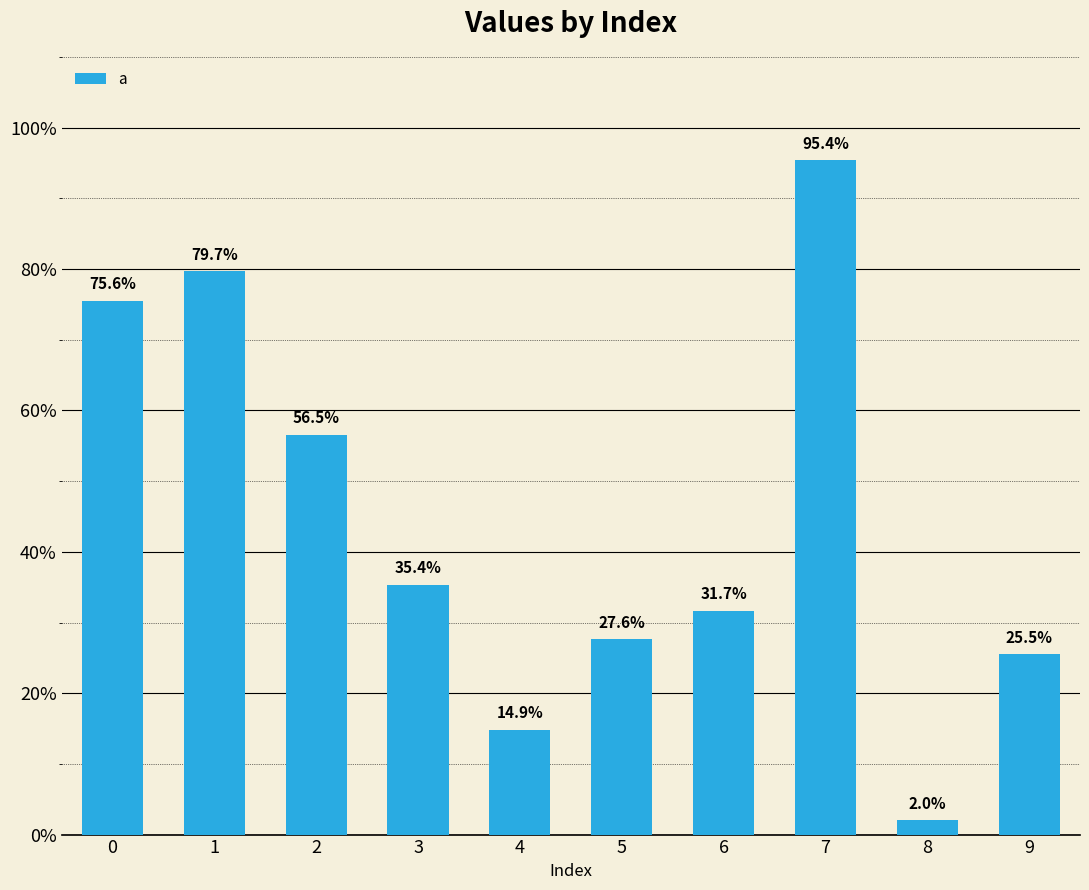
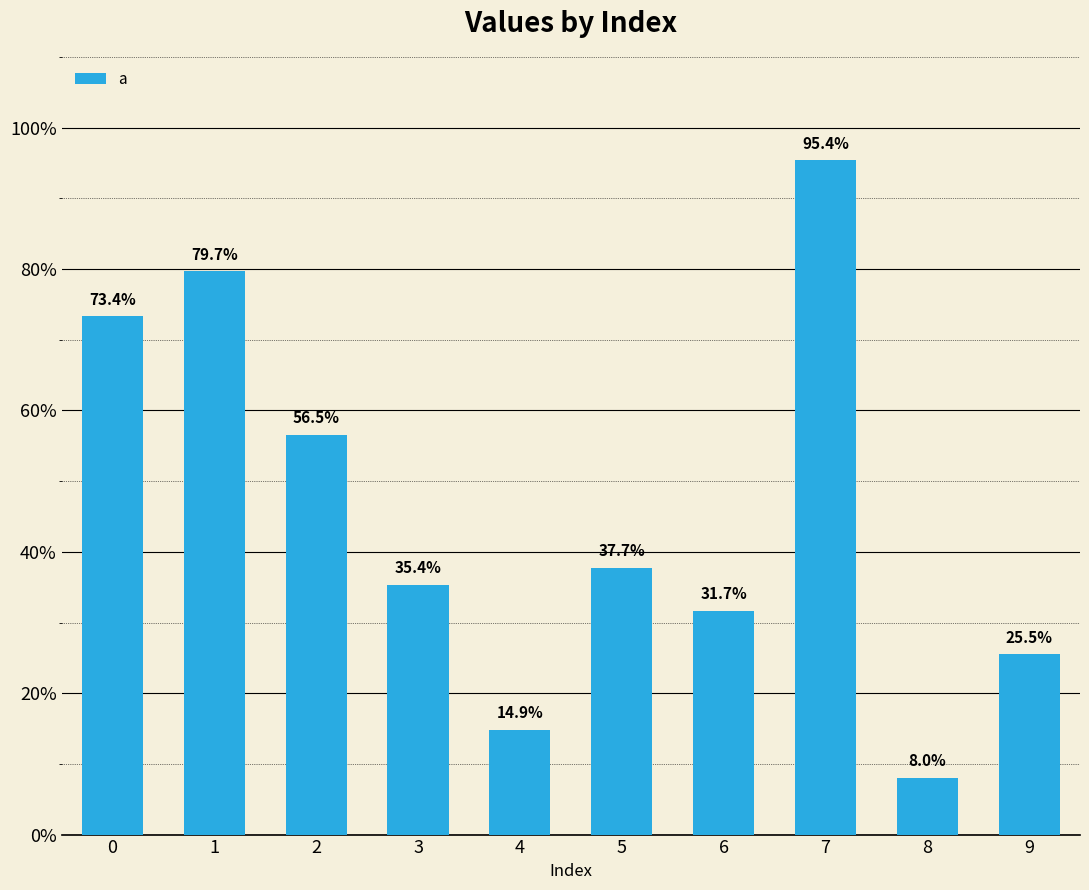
0: 75.6% -> 73.4%
5: 27.6% -> 37.7%
8: 2.0% -> 8.0%
